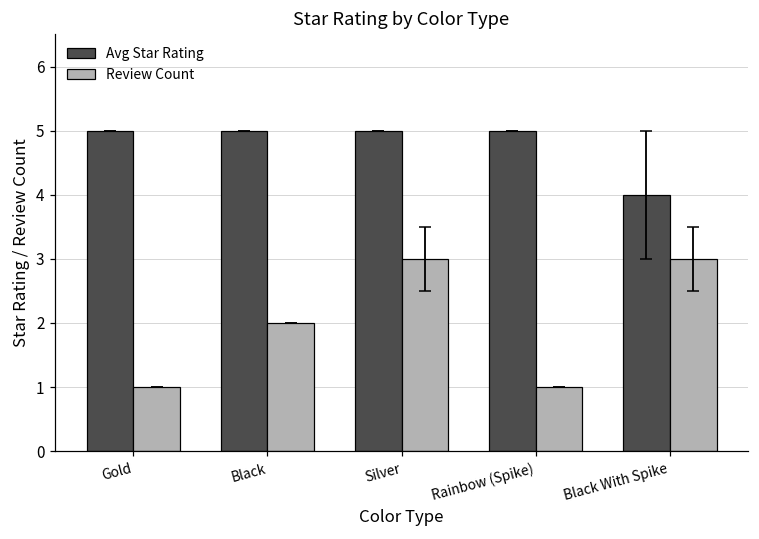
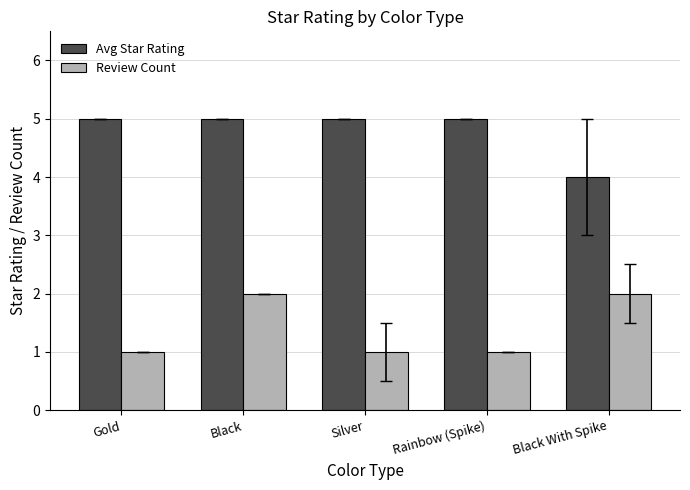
Review Count, Silver: 3 -> 1
Review Count, Black With Spike: 3 -> 2
